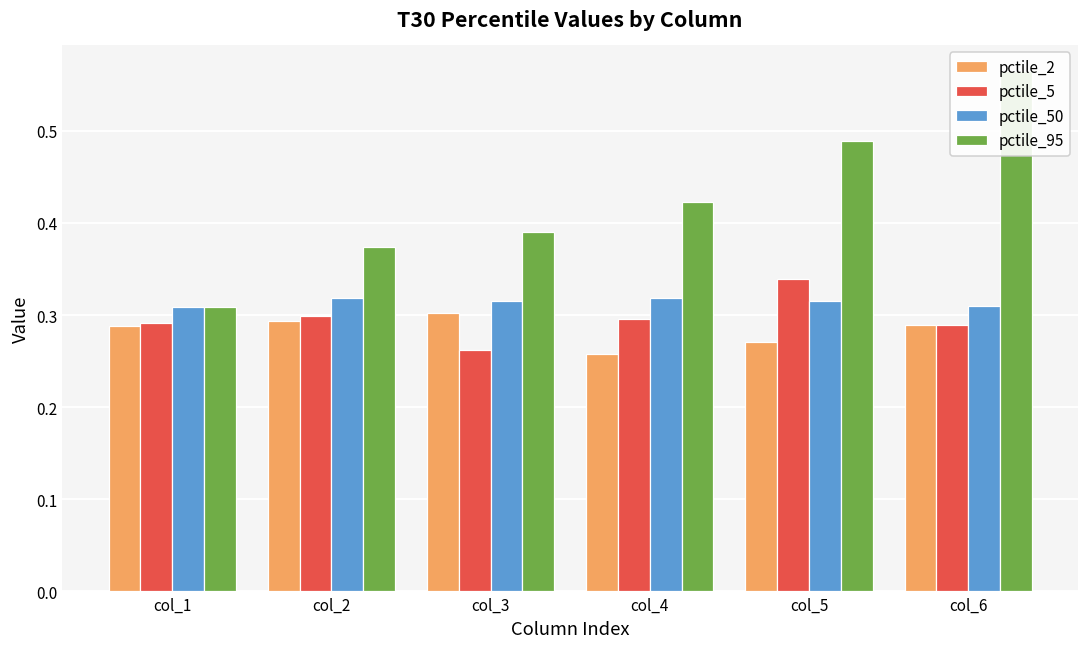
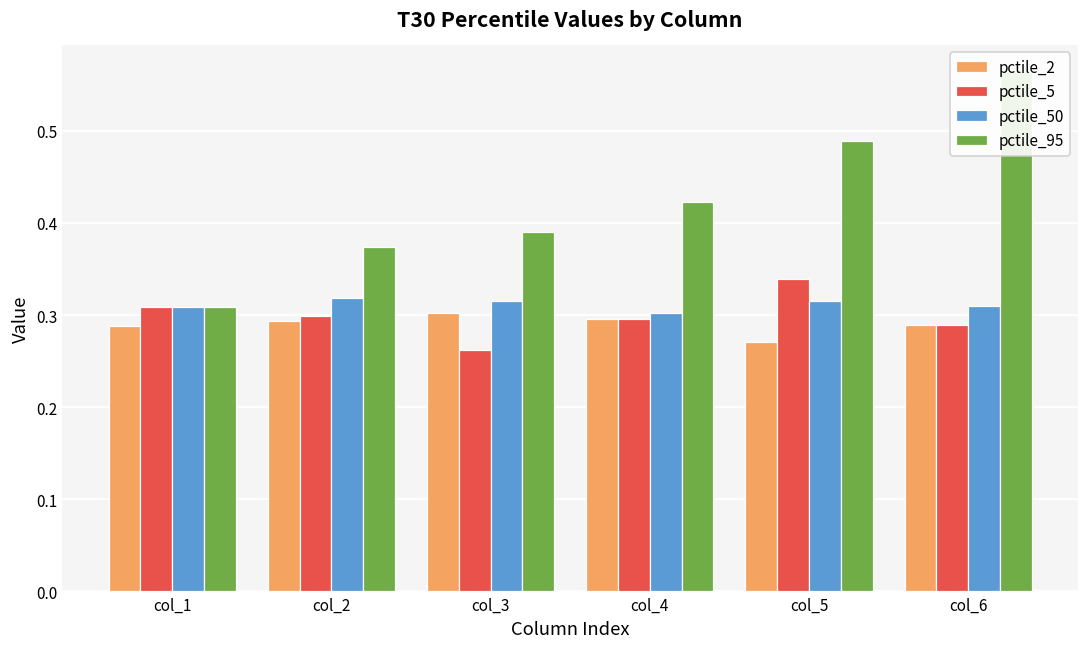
pctile_5, col_1: 0.29 -> 0.31
pctile_2, col_4: 0.26 -> 0.30
pctile_50, col_4: 0.32 -> 0.30
